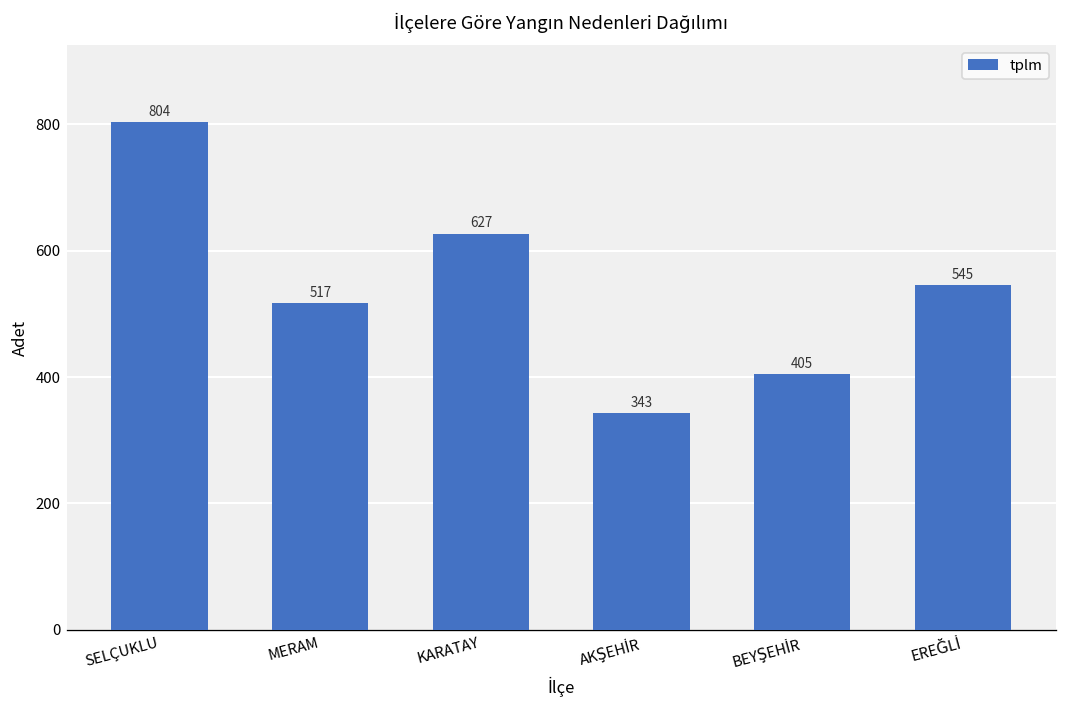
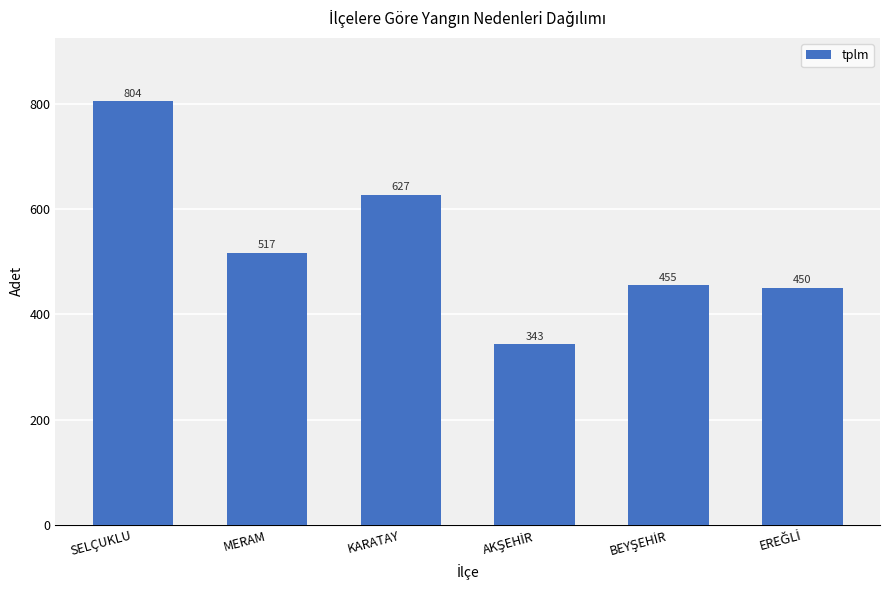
BEYŞEHİR: 405 -> 455
EREĞLİ: 545 -> 450
